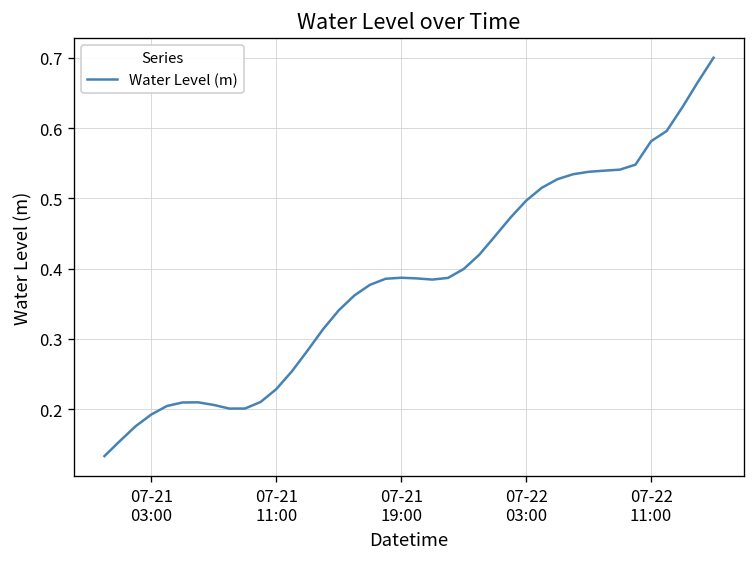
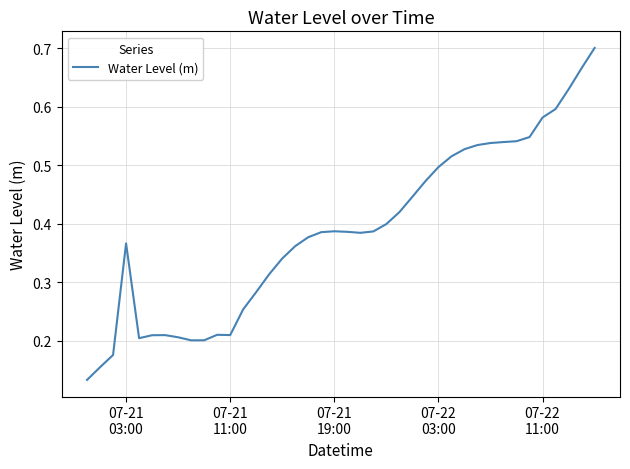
07-21 03:00: 0.19 -> 0.37
07-21 11:00: 0.23 -> 0.21
